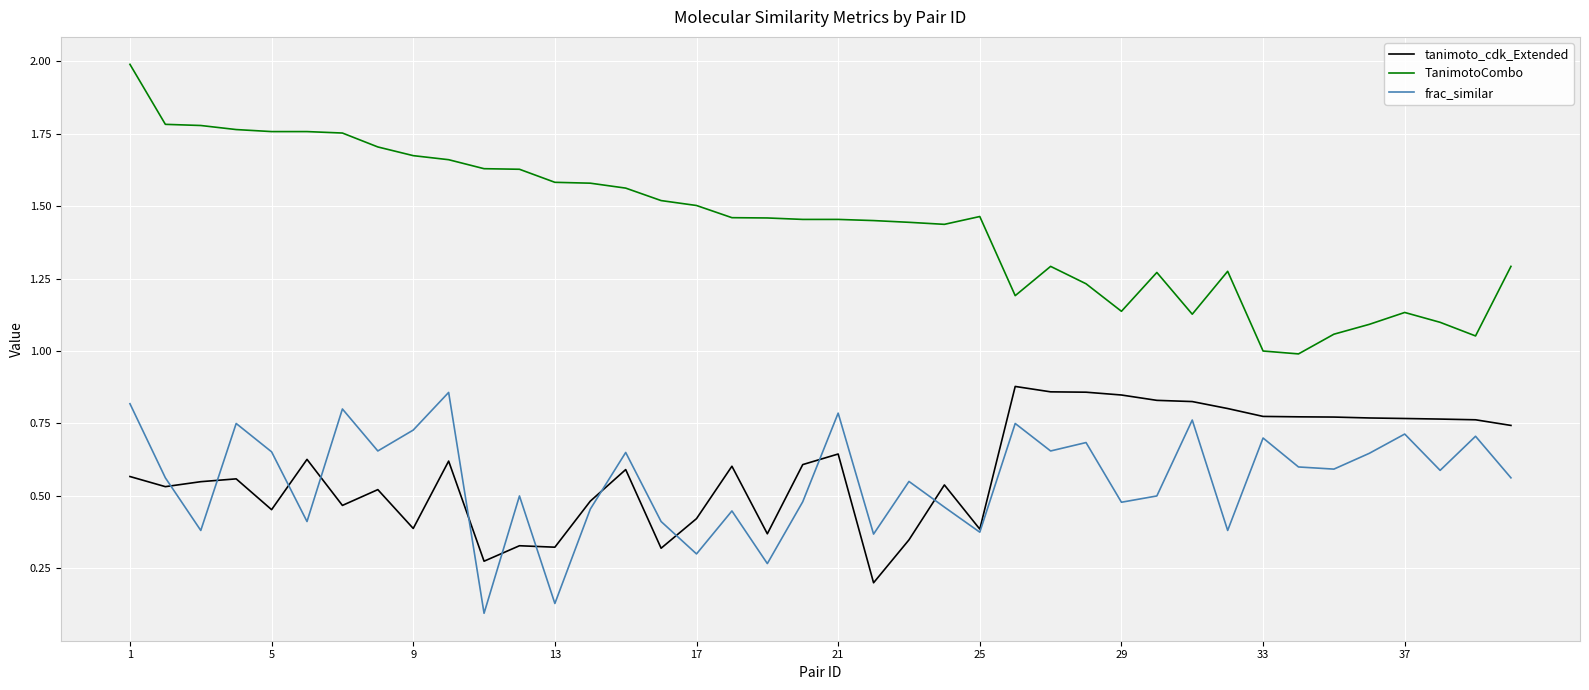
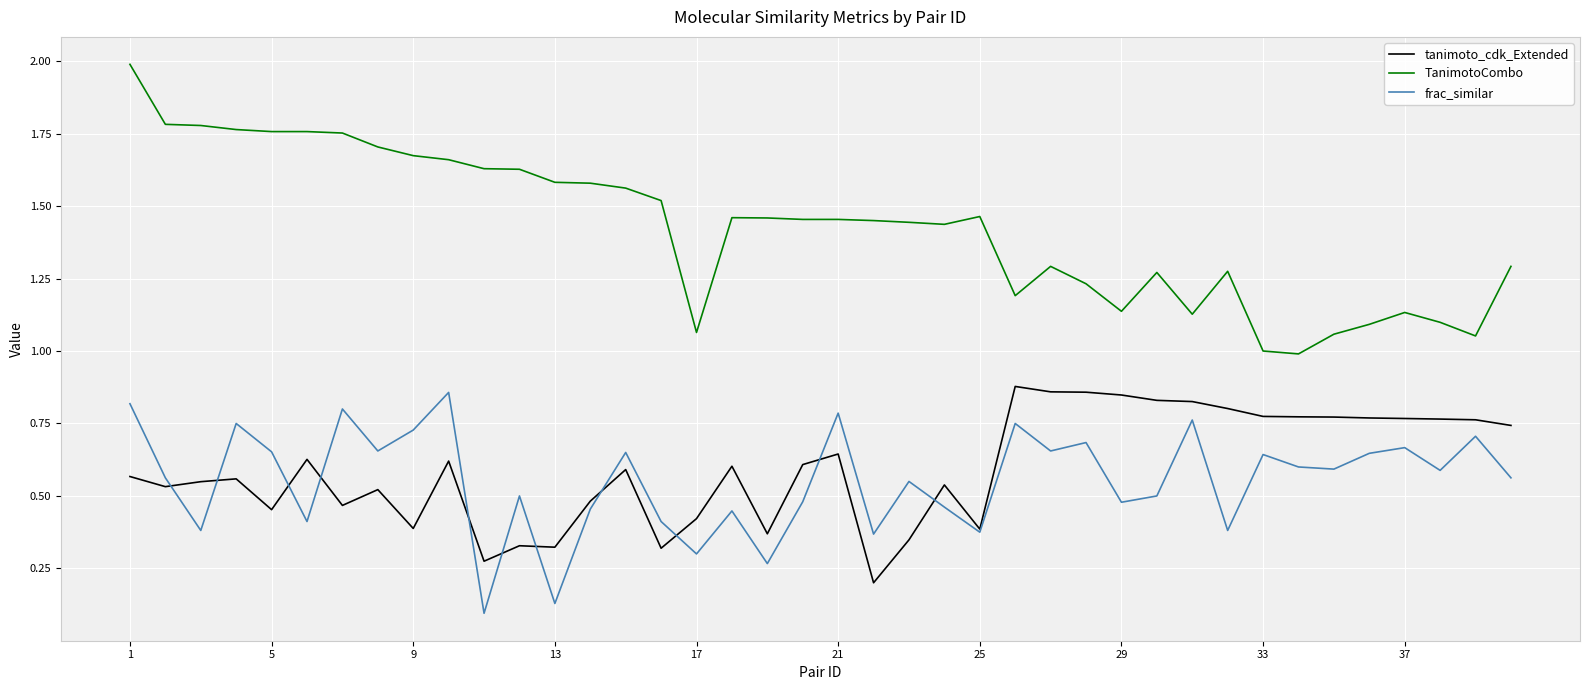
TanimotoCombo, 17: 1.50 -> 1.06
frac_similar, 33: 0.70 -> 0.64
frac_similar, 37: 0.71 -> 0.67
